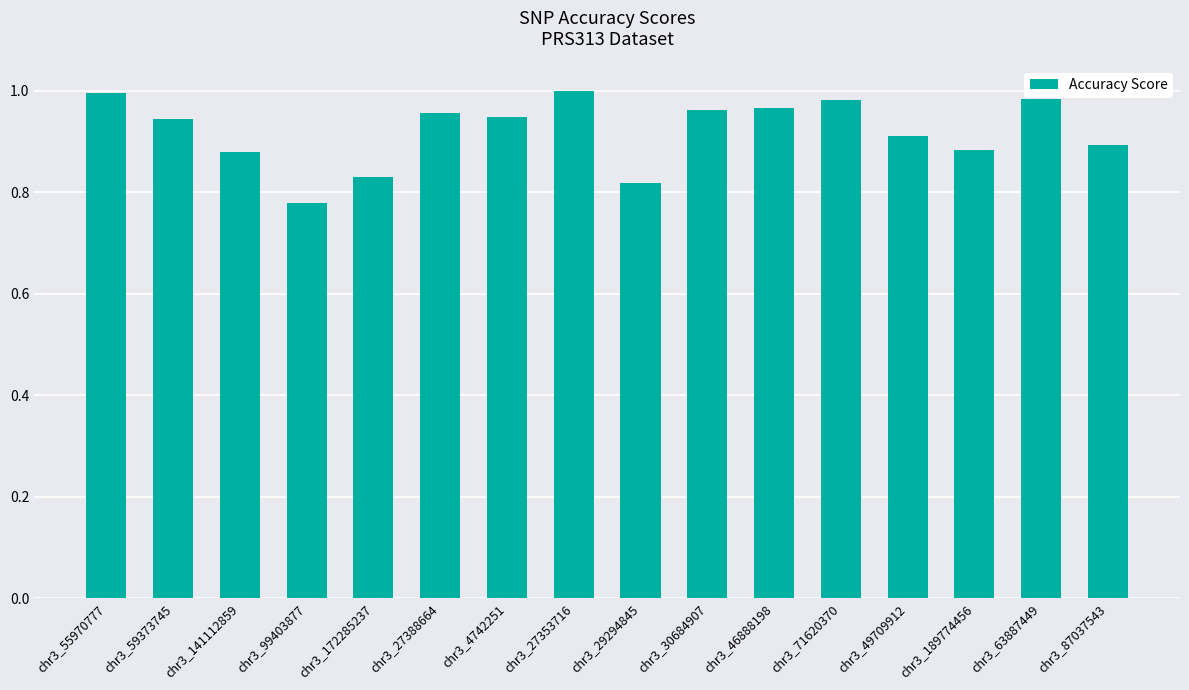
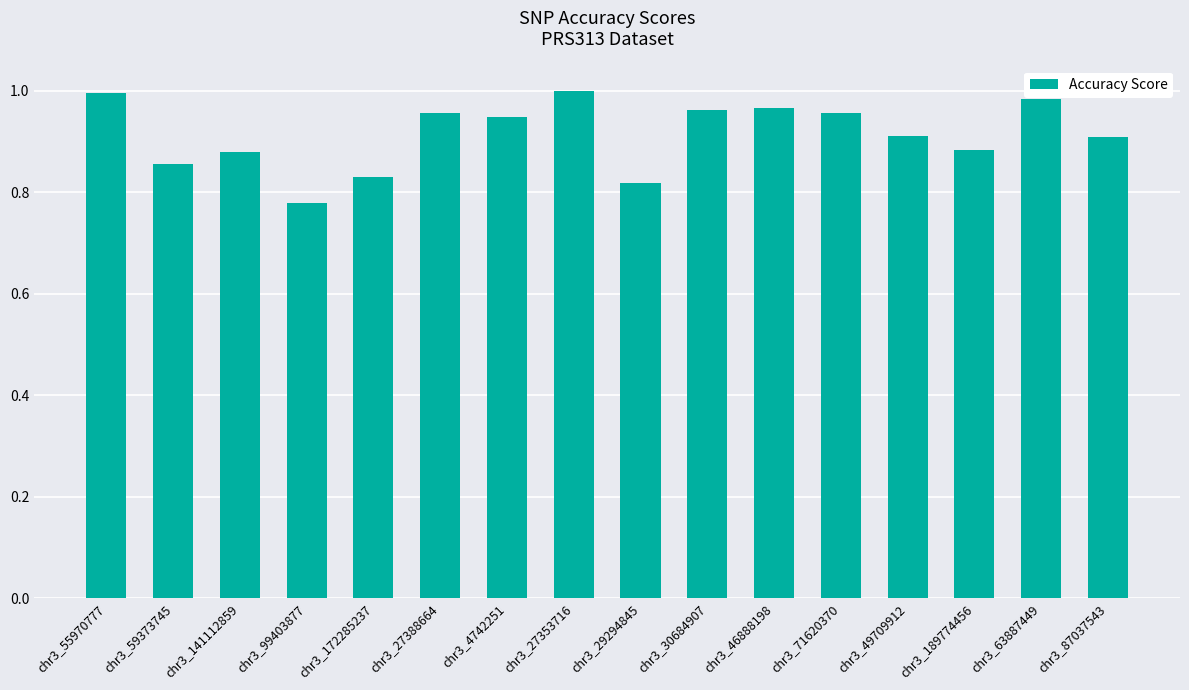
chr3_59373745: 0.94 -> 0.86
chr3_71620370: 0.98 -> 0.96
chr3_87037543: 0.89 -> 0.91
